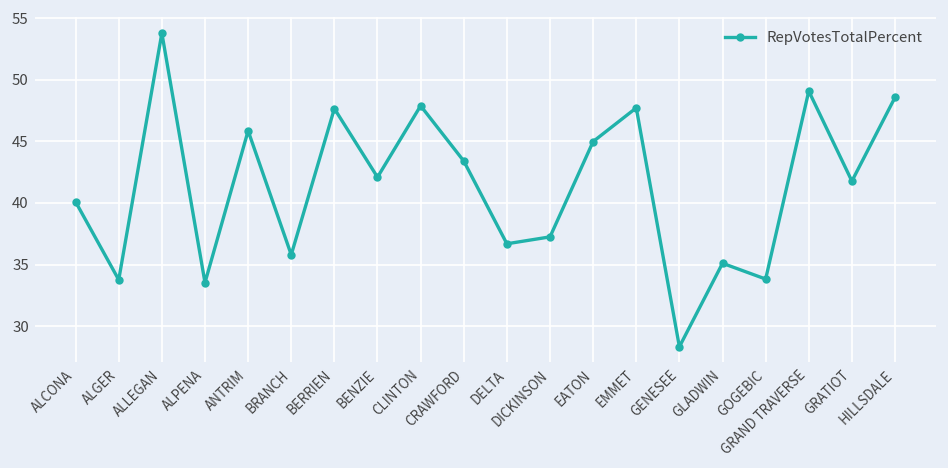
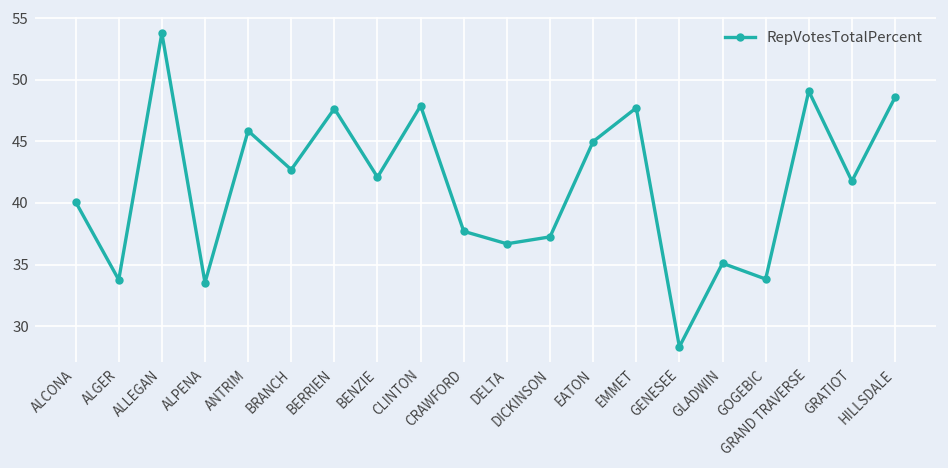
BRANCH: 35.8 -> 42.7
CRAWFORD: 43.4 -> 37.7
